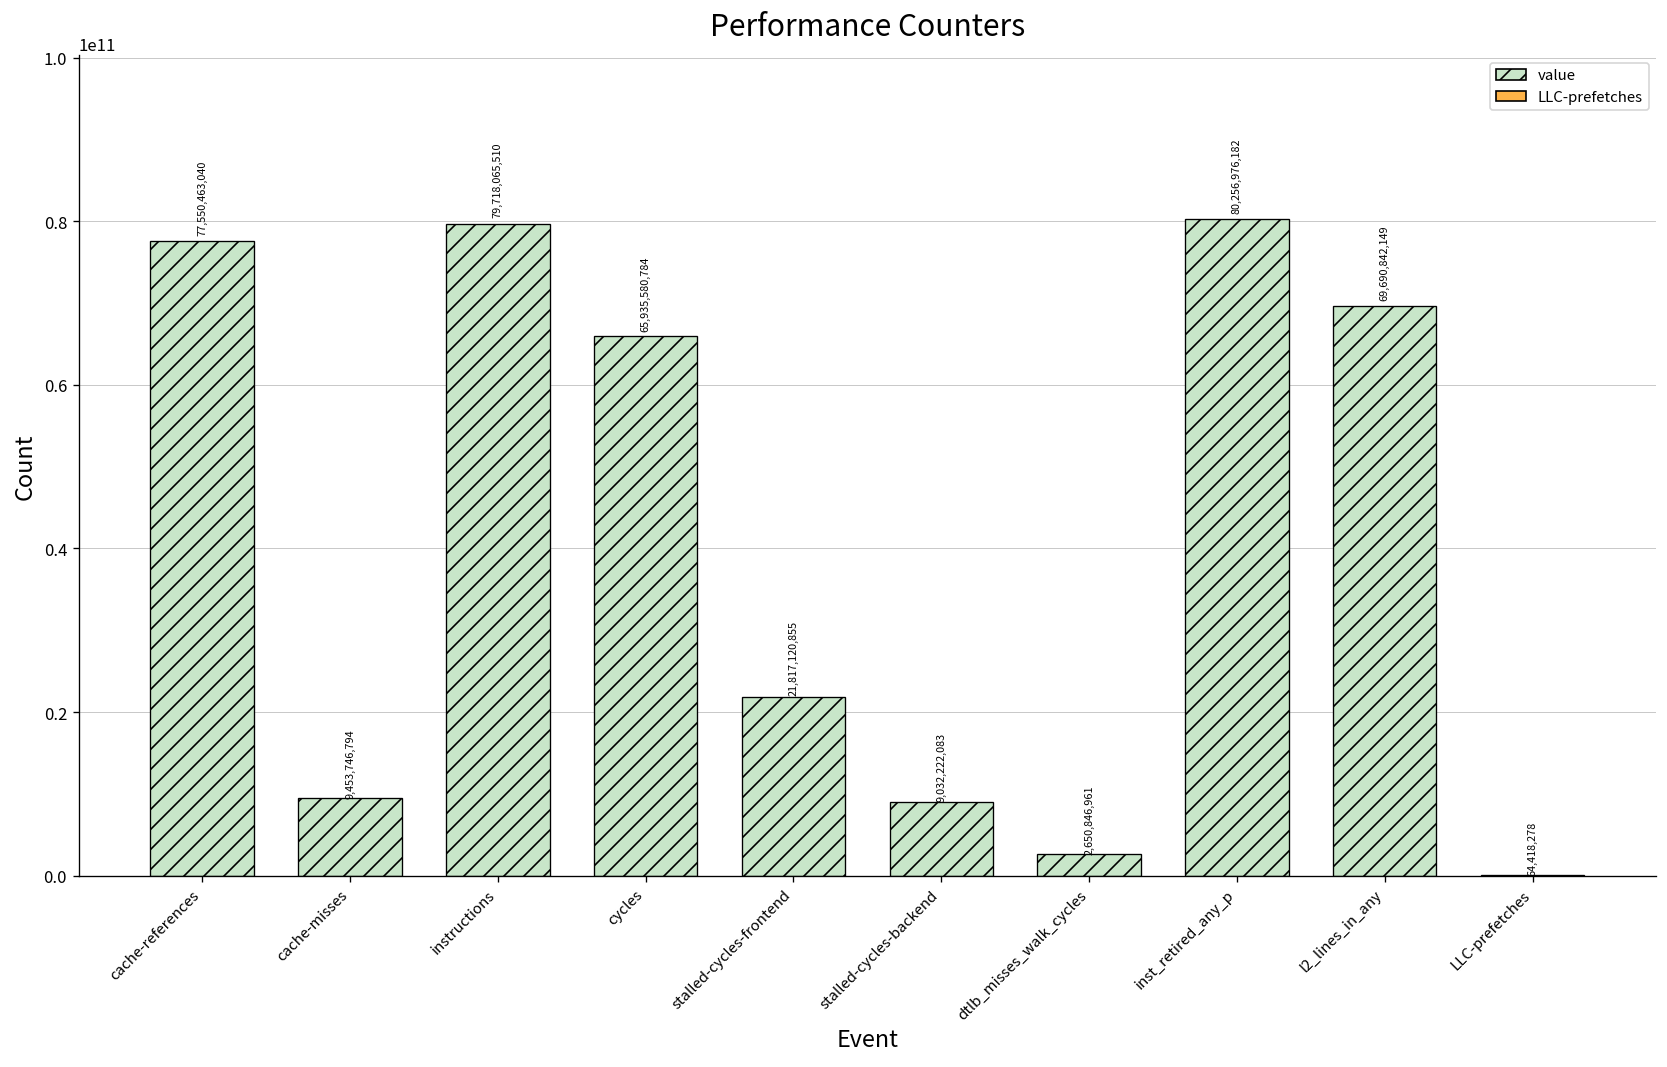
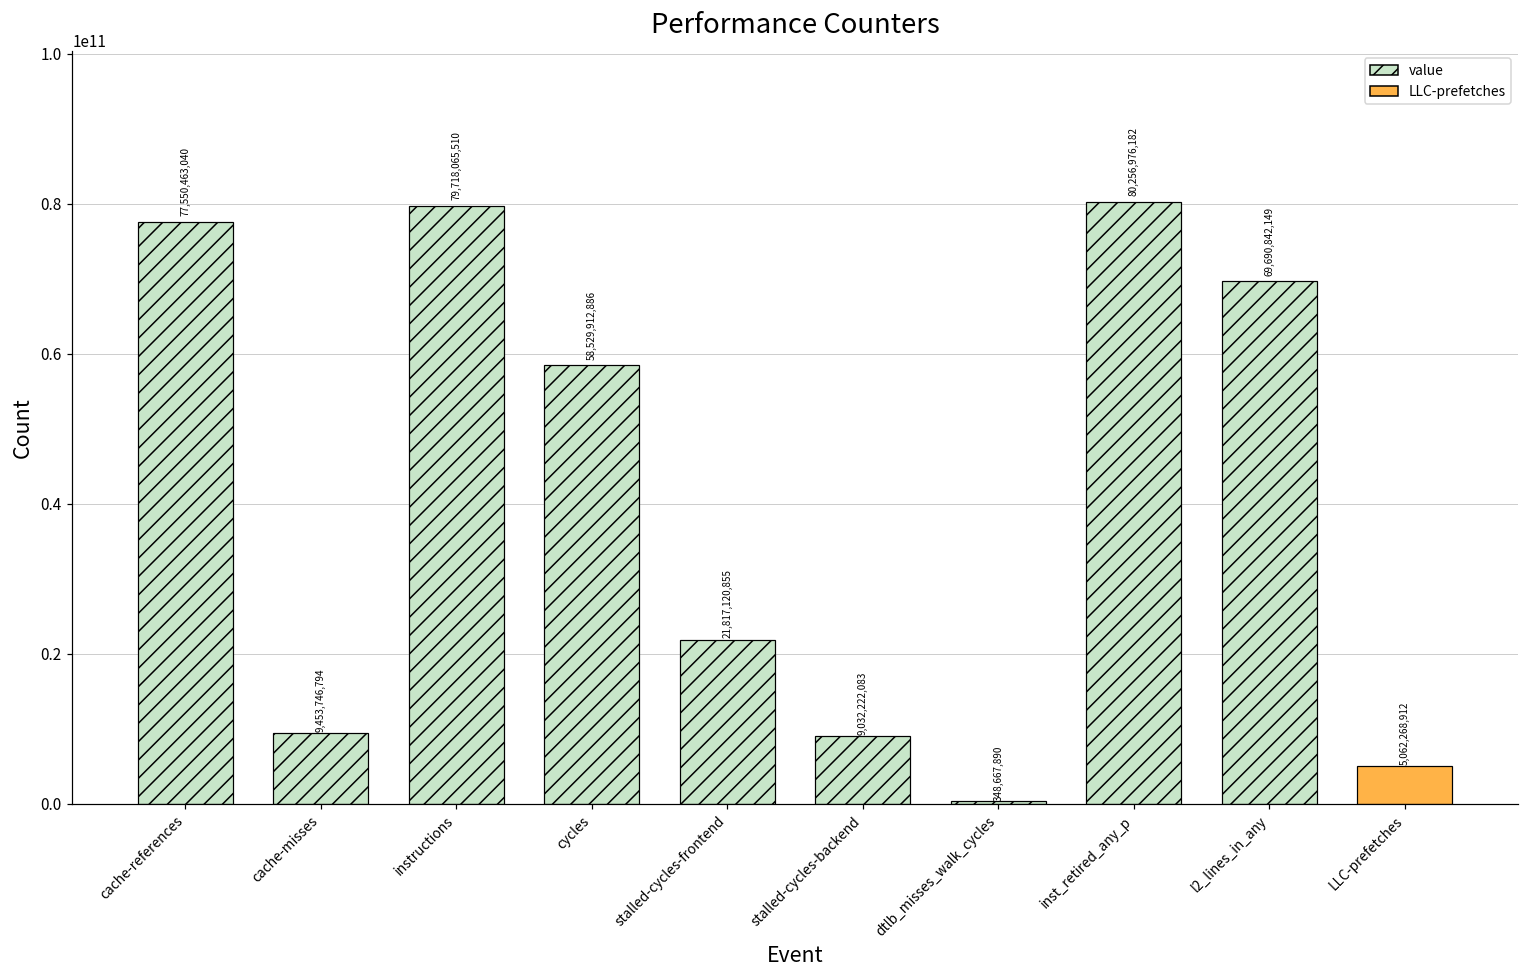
cycles: 65,935,580,784 -> 58,529,912,886
dtlb_misses_walk_cycles: 2,650,846,961 -> 348,667,890
LLC-prefetches: 64,418,278 -> 5,062,268,912
